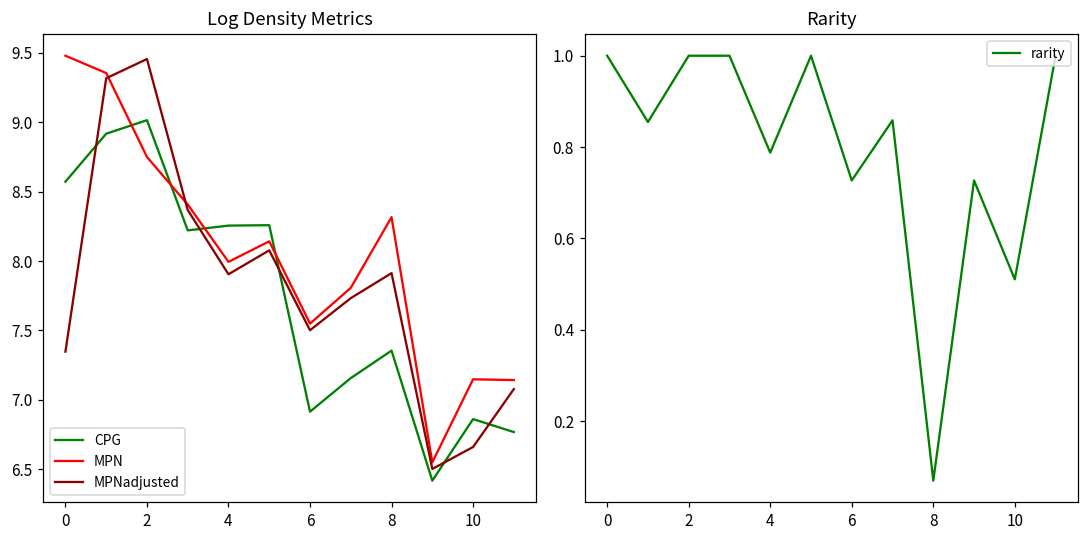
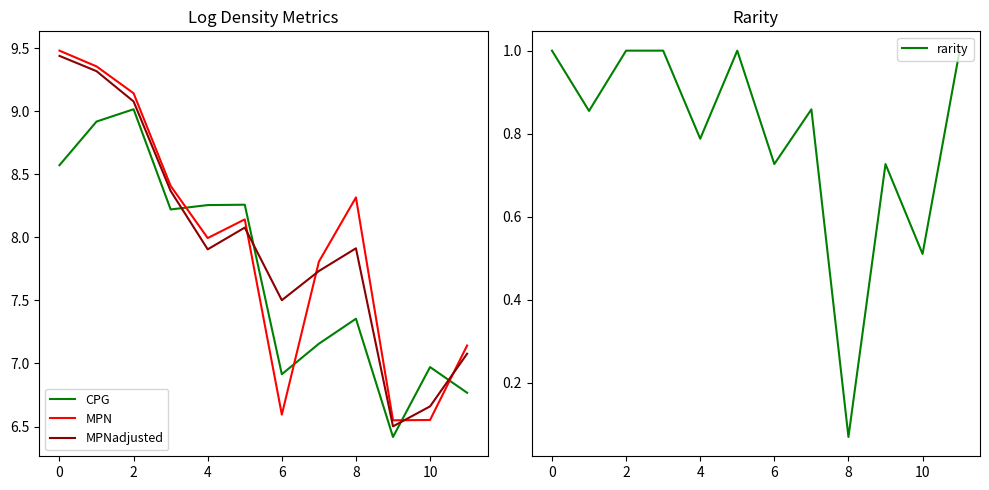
Log Density Metrics, MPNadjusted, 0: 7.35 -> 9.44
Log Density Metrics, MPN, 2: 8.75 -> 9.14
Log Density Metrics, MPNadjusted, 2: 9.46 -> 9.08
Log Density Metrics, MPN, 6: 7.55 -> 6.59
Log Density Metrics, CPG, 10: 6.86 -> 6.97
Log Density Metrics, MPN, 10: 7.15 -> 6.55
